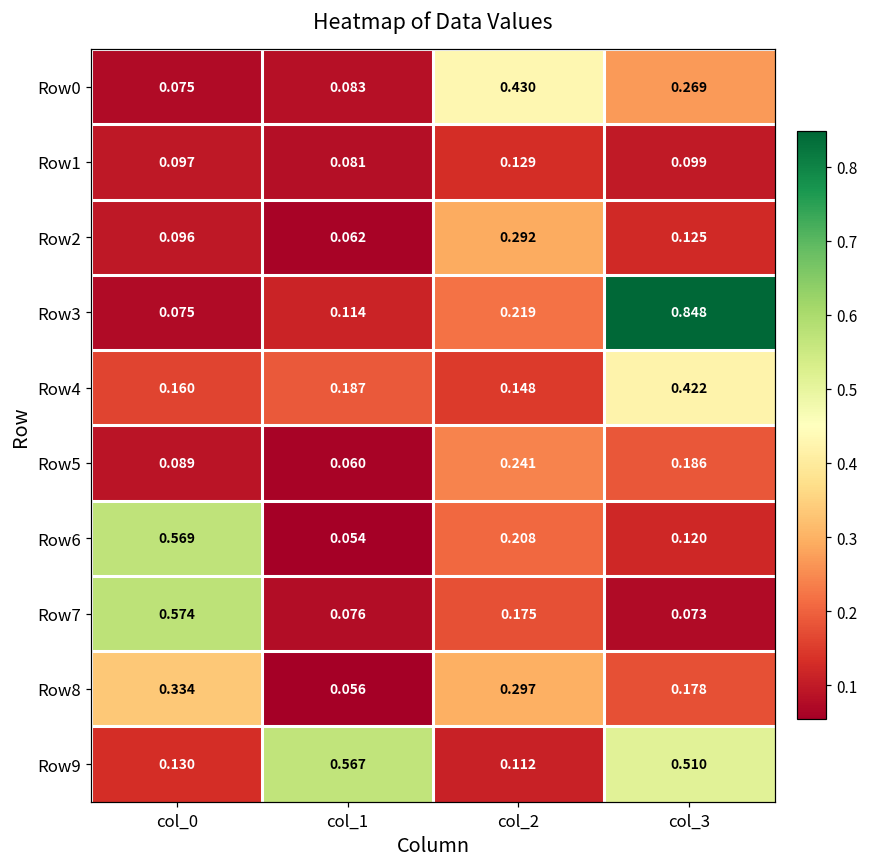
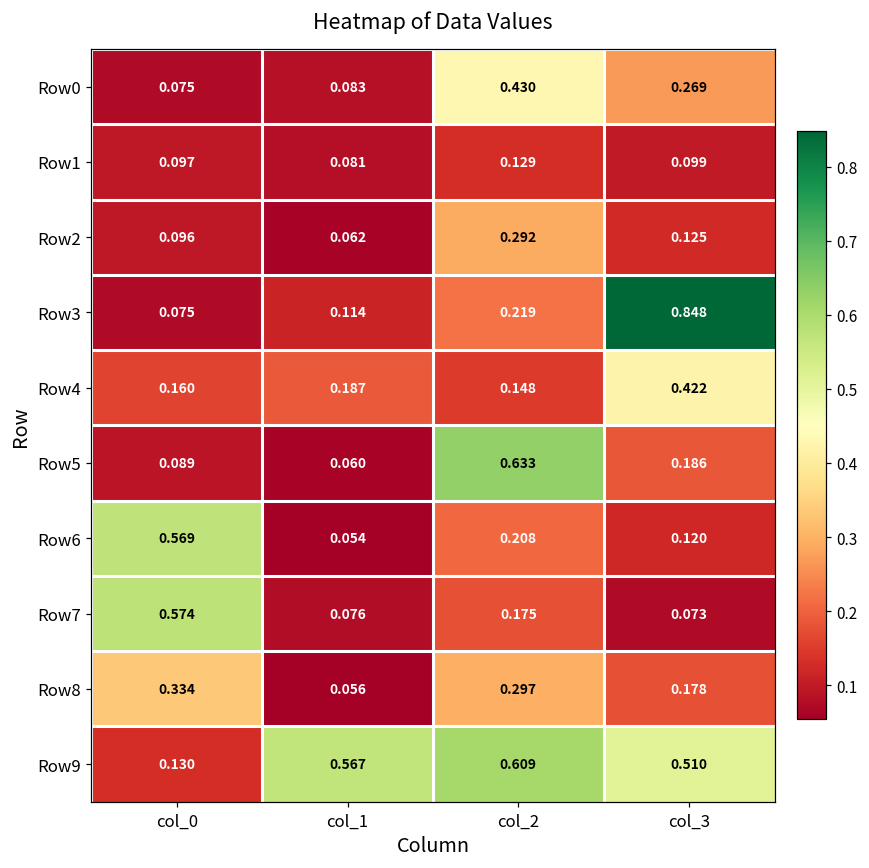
Row5, col_2: 0.241 -> 0.633
Row9, col_2: 0.112 -> 0.609
